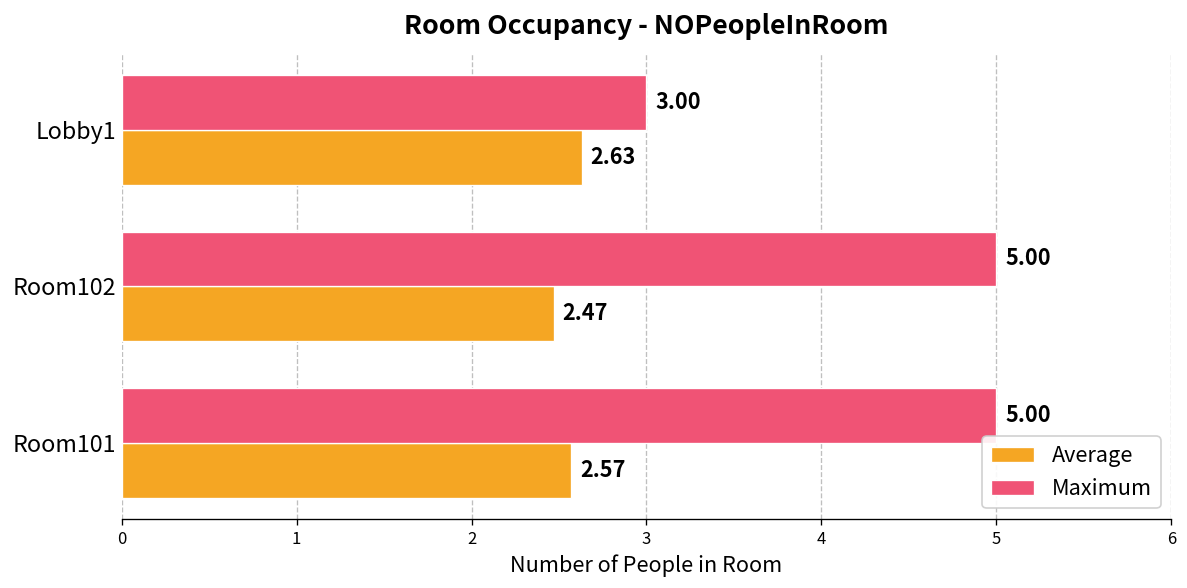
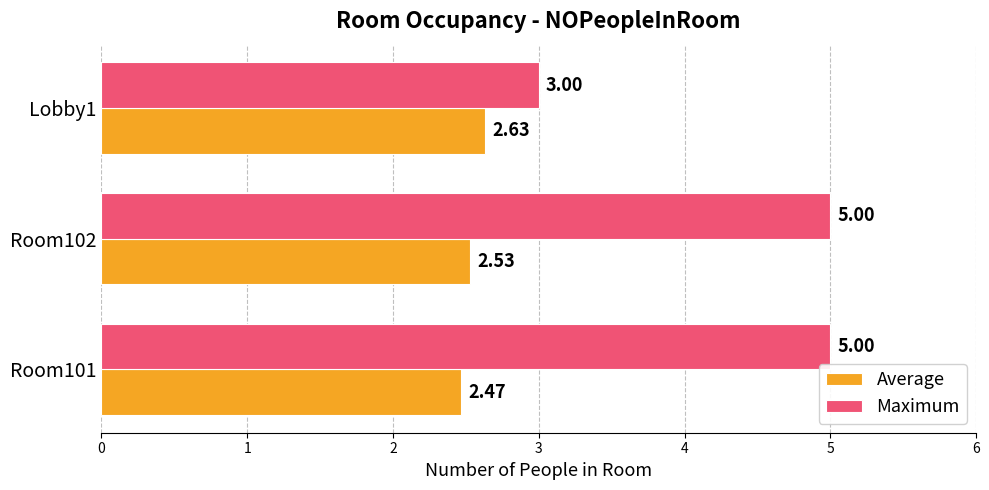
Average, Room102: 2.47 -> 2.53
Average, Room101: 2.57 -> 2.47
